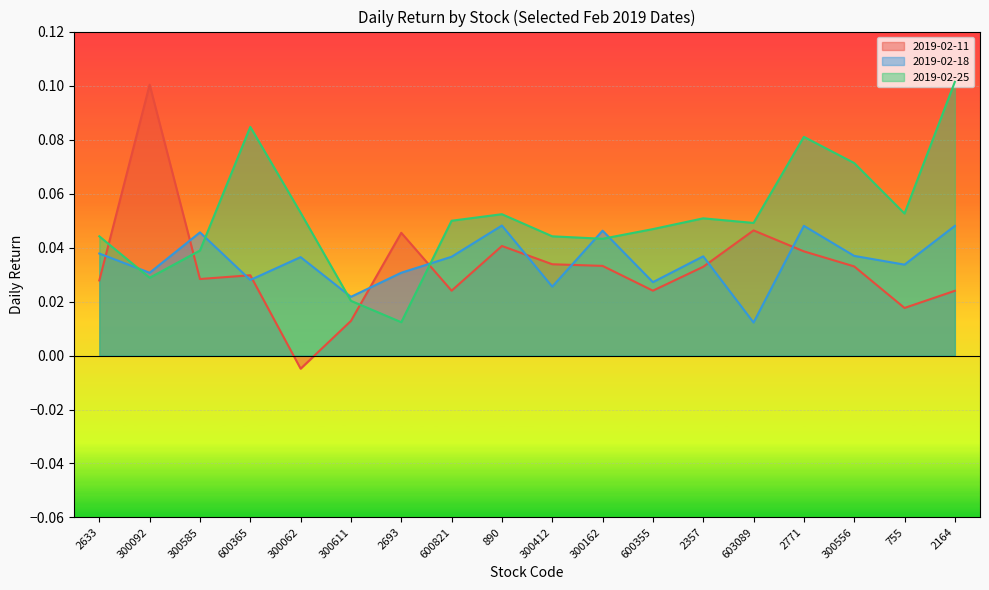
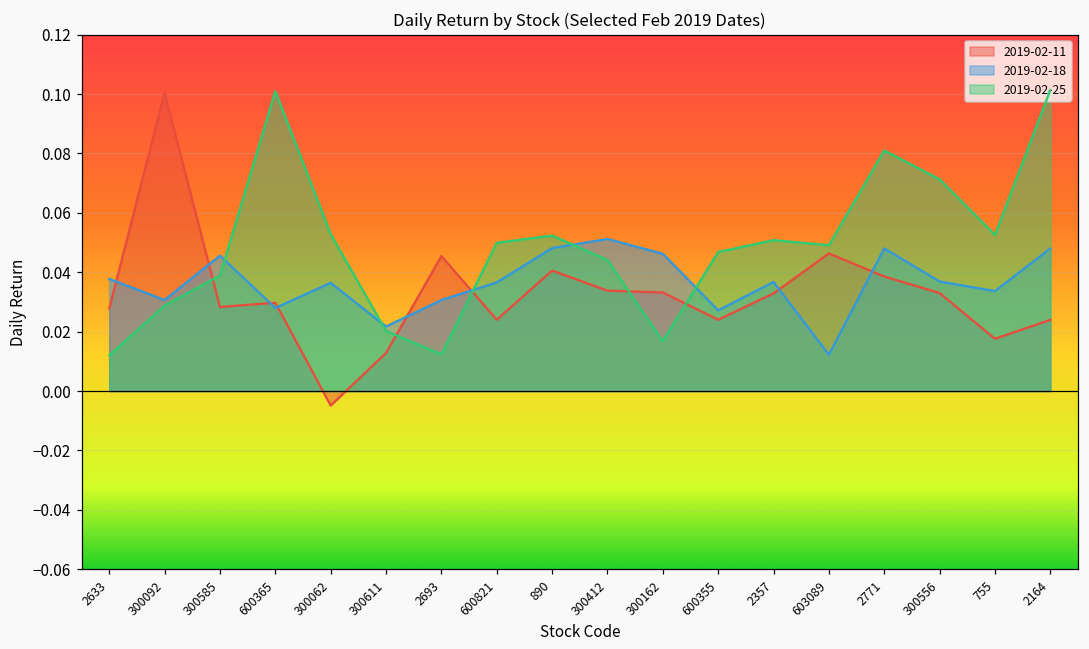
2019-02-25, 2633: 0.044 -> 0.012
2019-02-25, 600365: 0.085 -> 0.101
2019-02-18, 300412: 0.026 -> 0.051
2019-02-25, 300162: 0.043 -> 0.017
